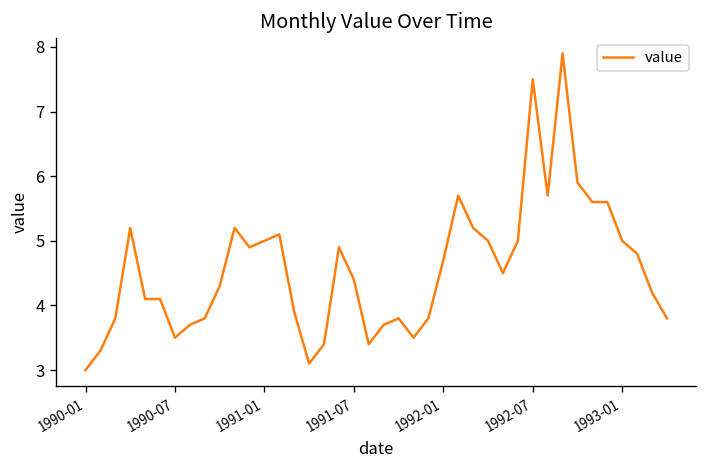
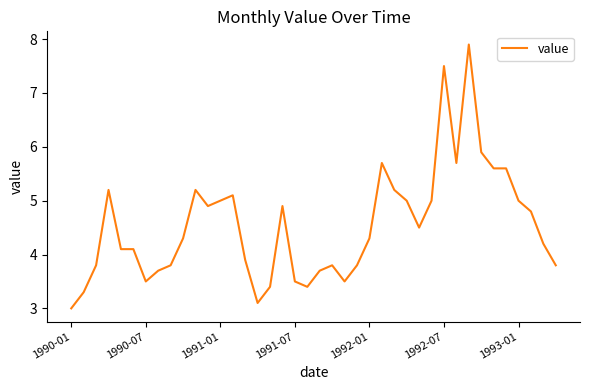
1991-07: 4.4 -> 3.5
1992-01: 4.7 -> 4.3
